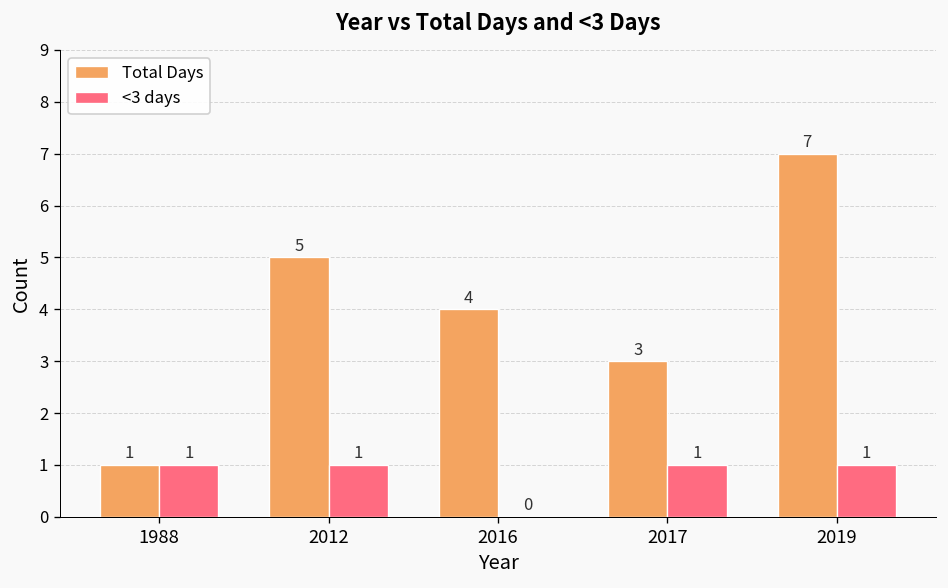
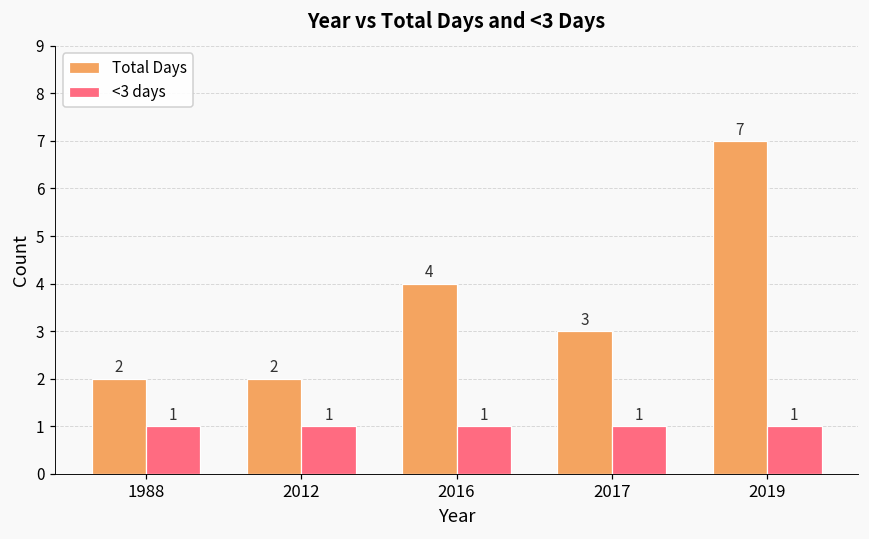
Total Days, 1988: 1 -> 2
Total Days, 2012: 5 -> 2
<3 days, 2016: 0 -> 1
